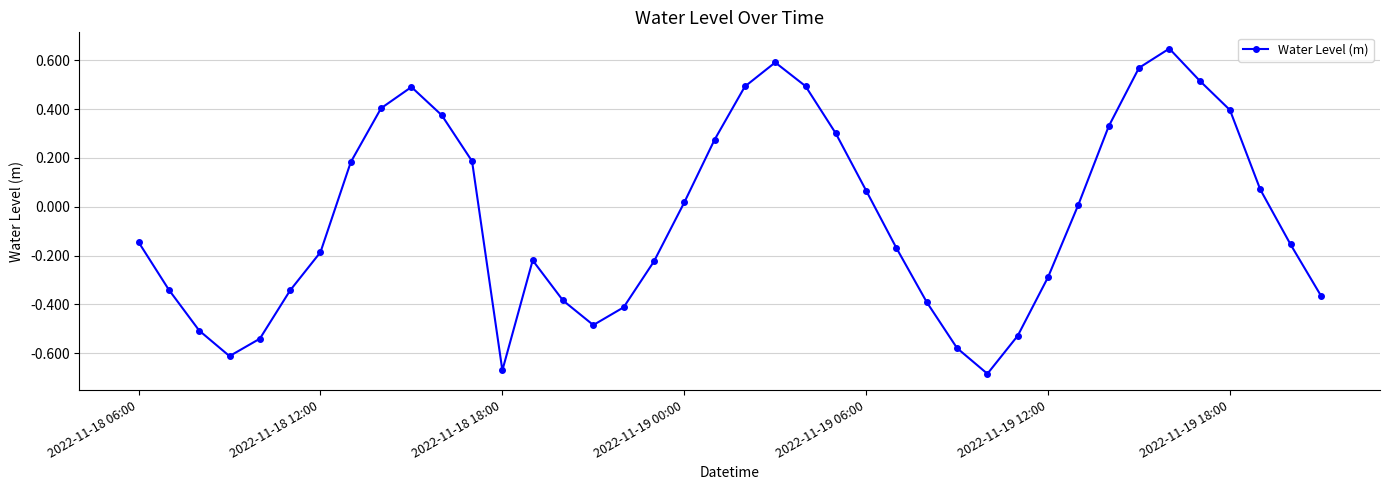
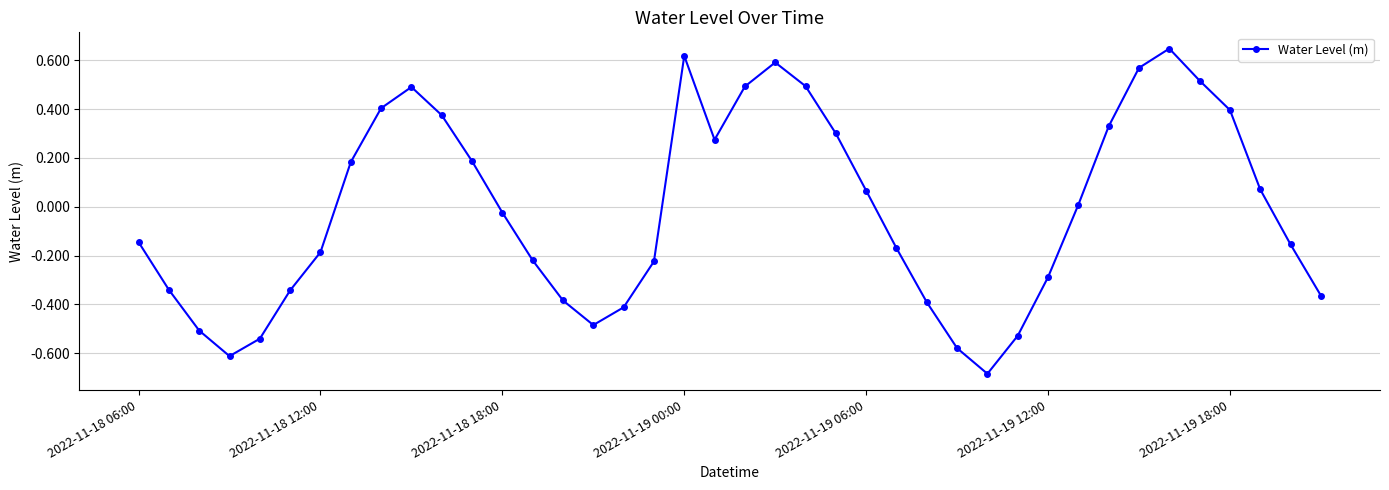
2022-11-18 18:00: -0.67 -> -0.02
2022-11-19 00:00: 0.02 -> 0.62
